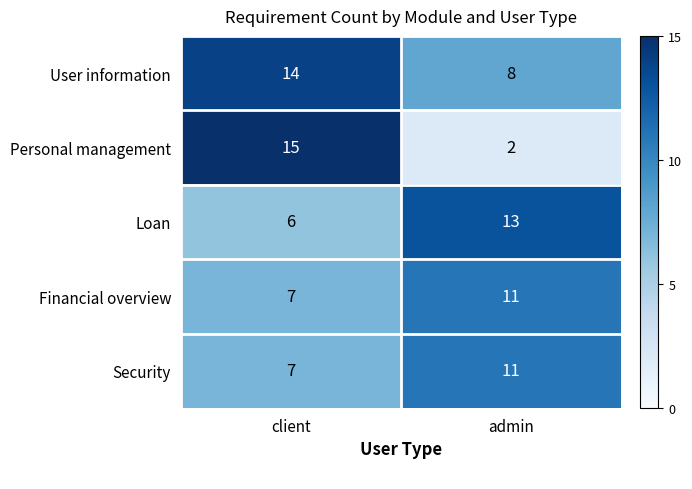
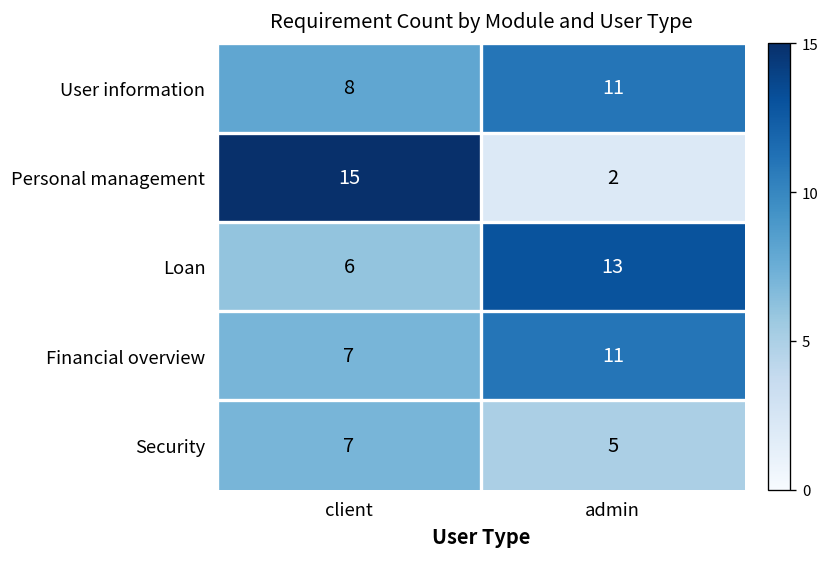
User information, client: 14 -> 8
User information, admin: 8 -> 11
Security, admin: 11 -> 5
